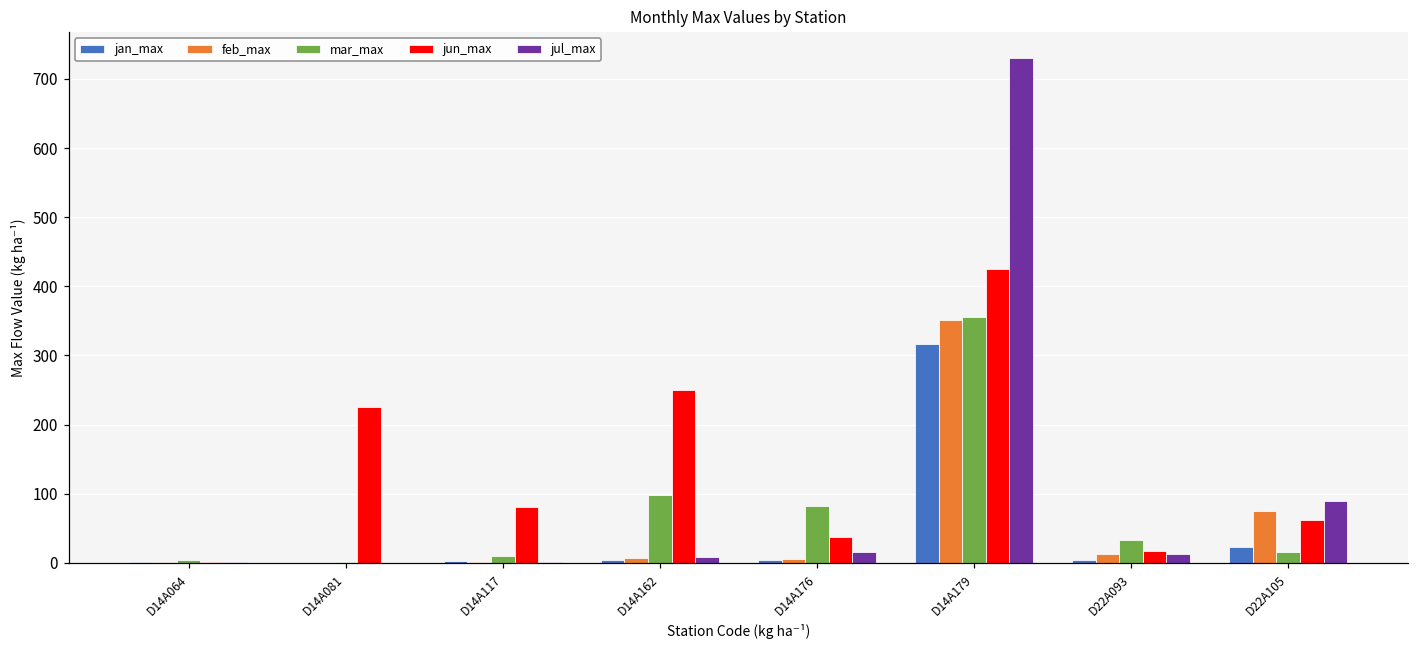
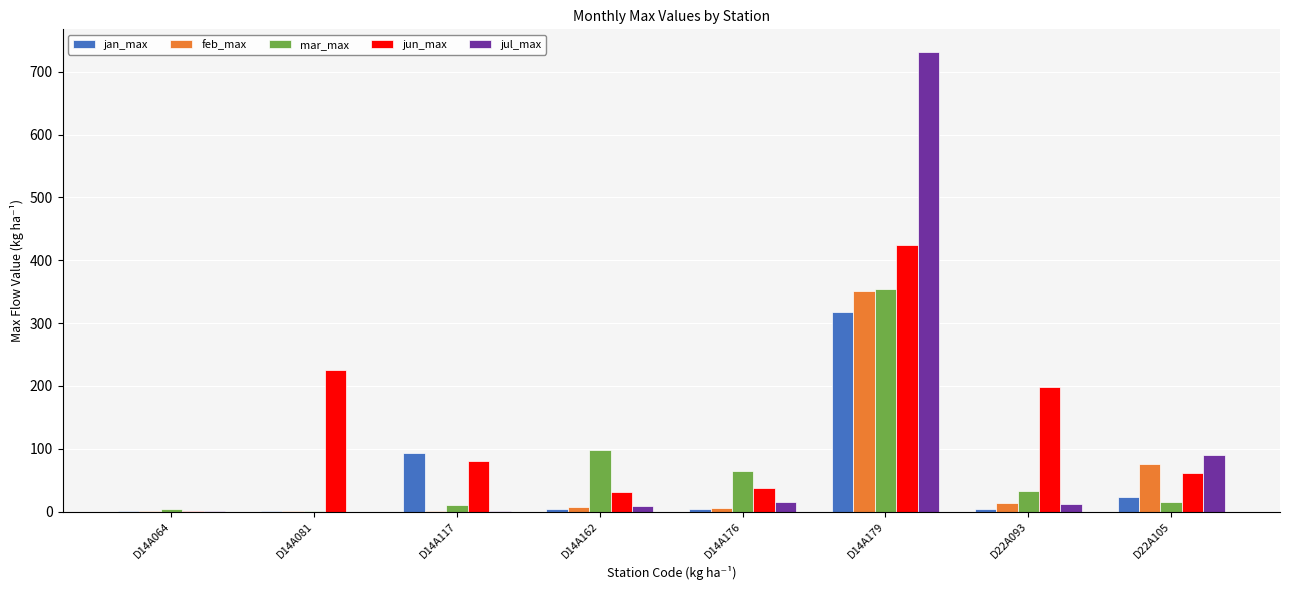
jan_max, D14A117: 0 -> 90
jun_max, D14A162: 250 -> 30
mar_max, D14A176: 80 -> 70
jun_max, D22A093: 20 -> 200
